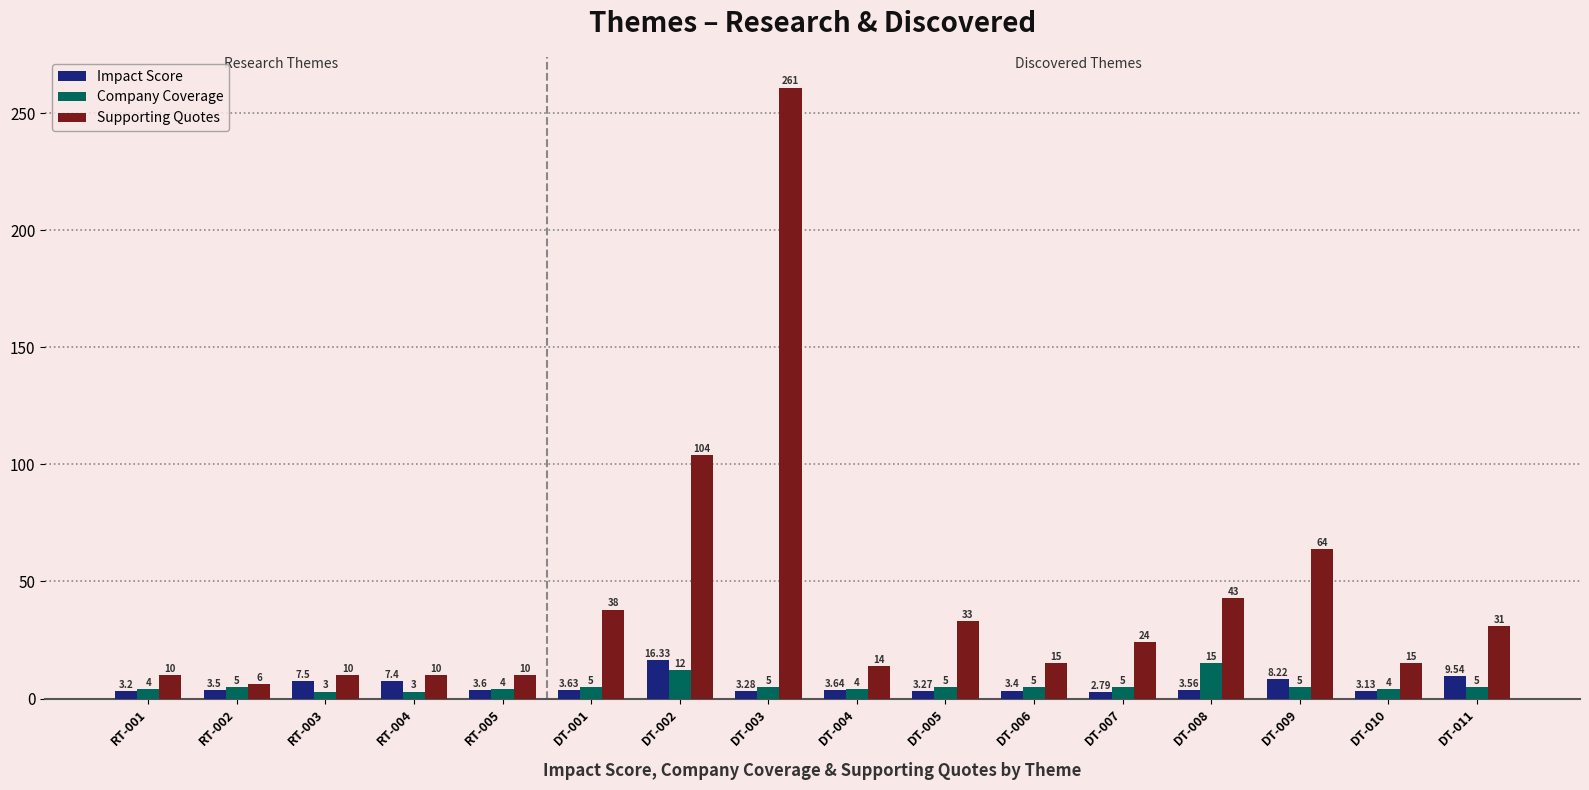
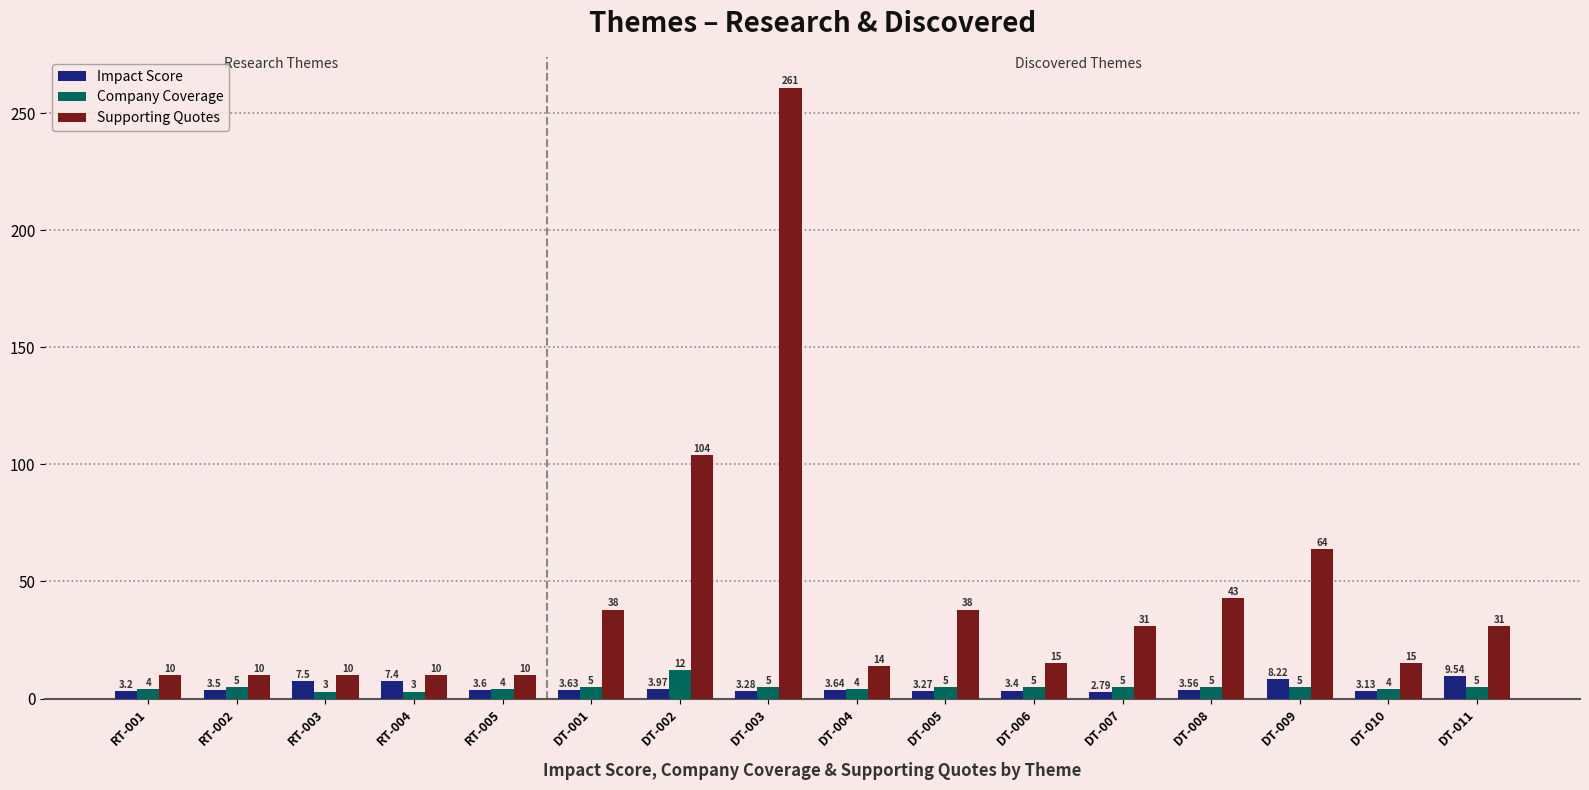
Supporting Quotes, RT-002: 6 -> 10
Impact Score, DT-002: 16.33 -> 3.97
Supporting Quotes, DT-005: 33 -> 38
Supporting Quotes, DT-007: 24 -> 31
Company Coverage, DT-008: 15 -> 5
